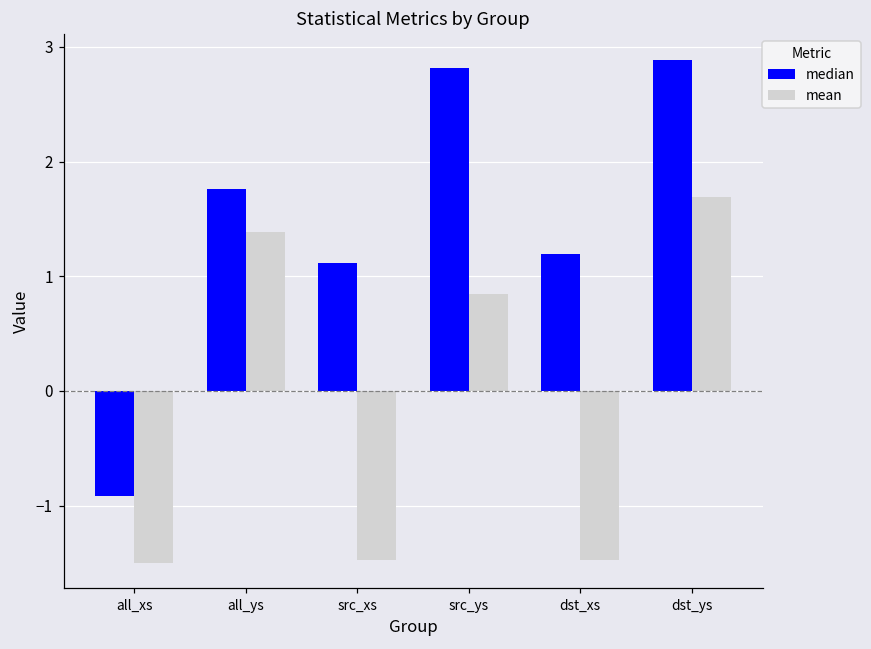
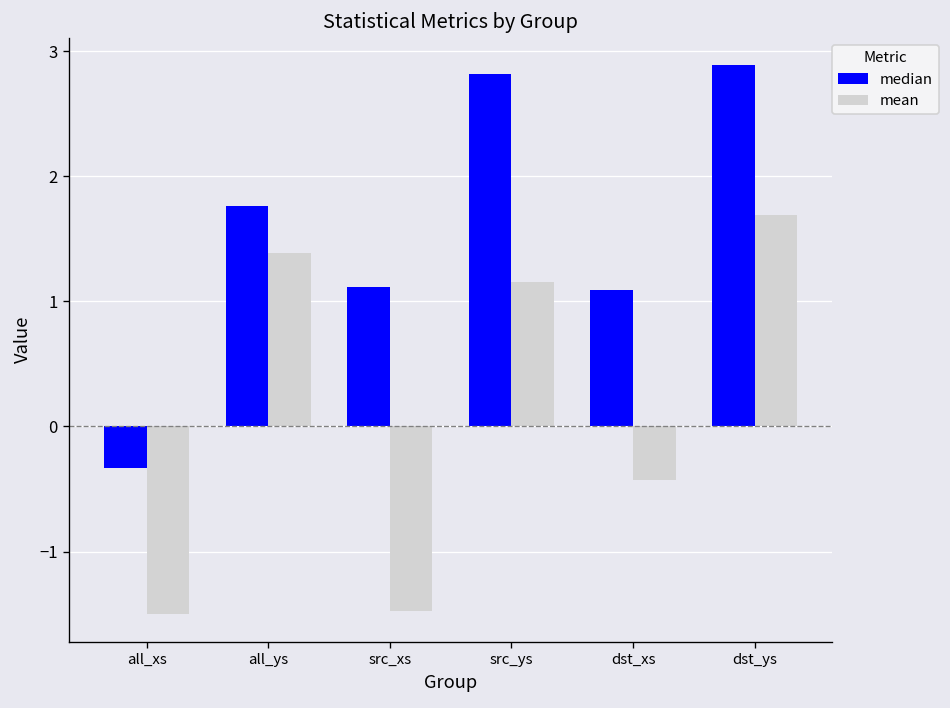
median, all_xs: -0.91 -> -0.33
mean, src_ys: 0.85 -> 1.16
median, dst_xs: 1.20 -> 1.09
mean, dst_xs: -1.48 -> -0.43
